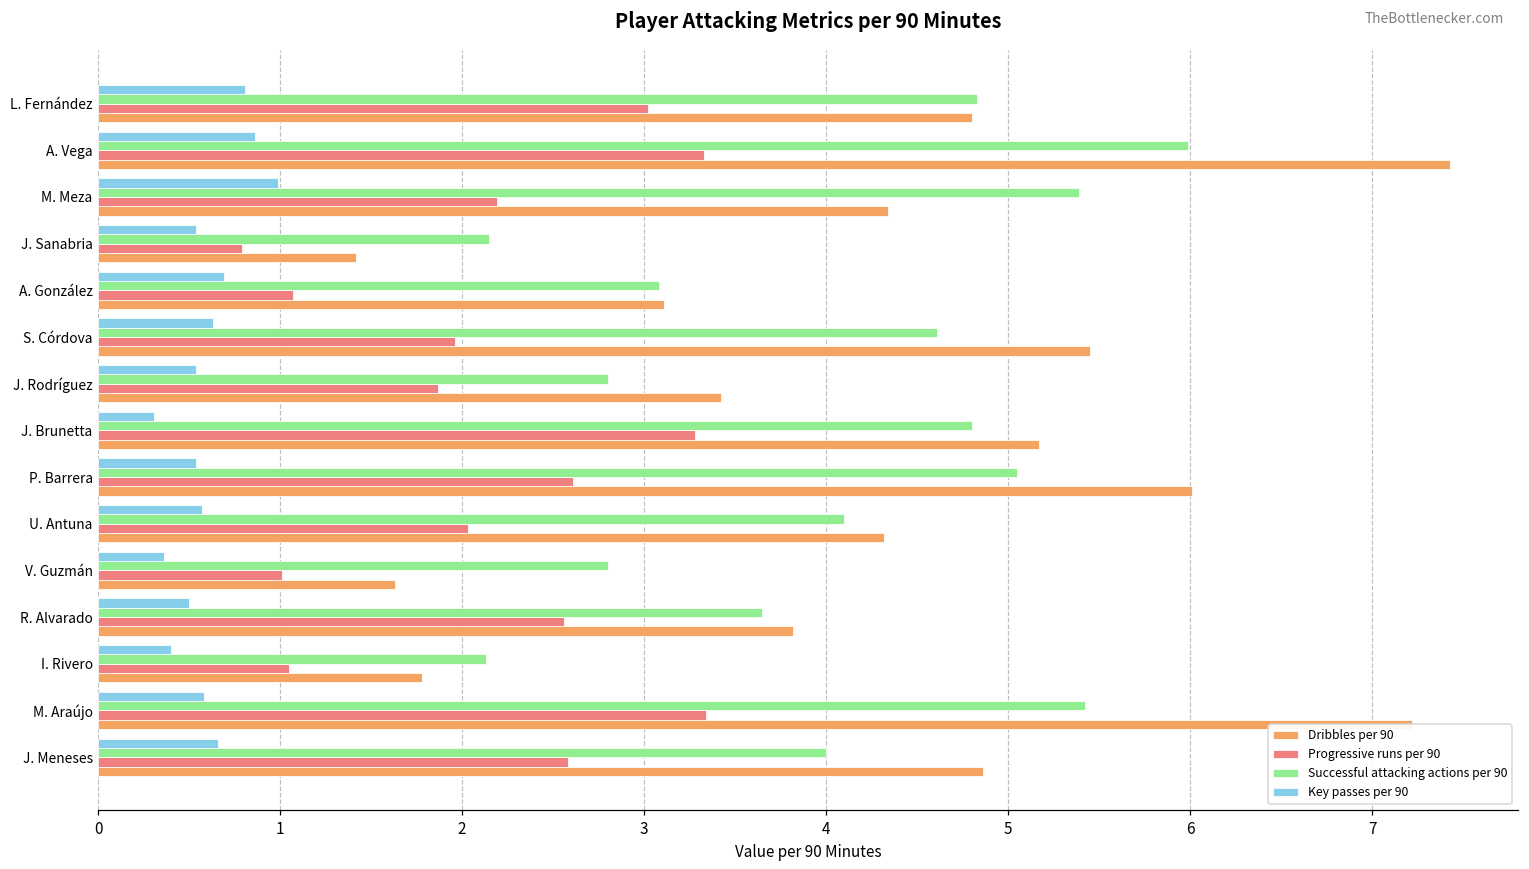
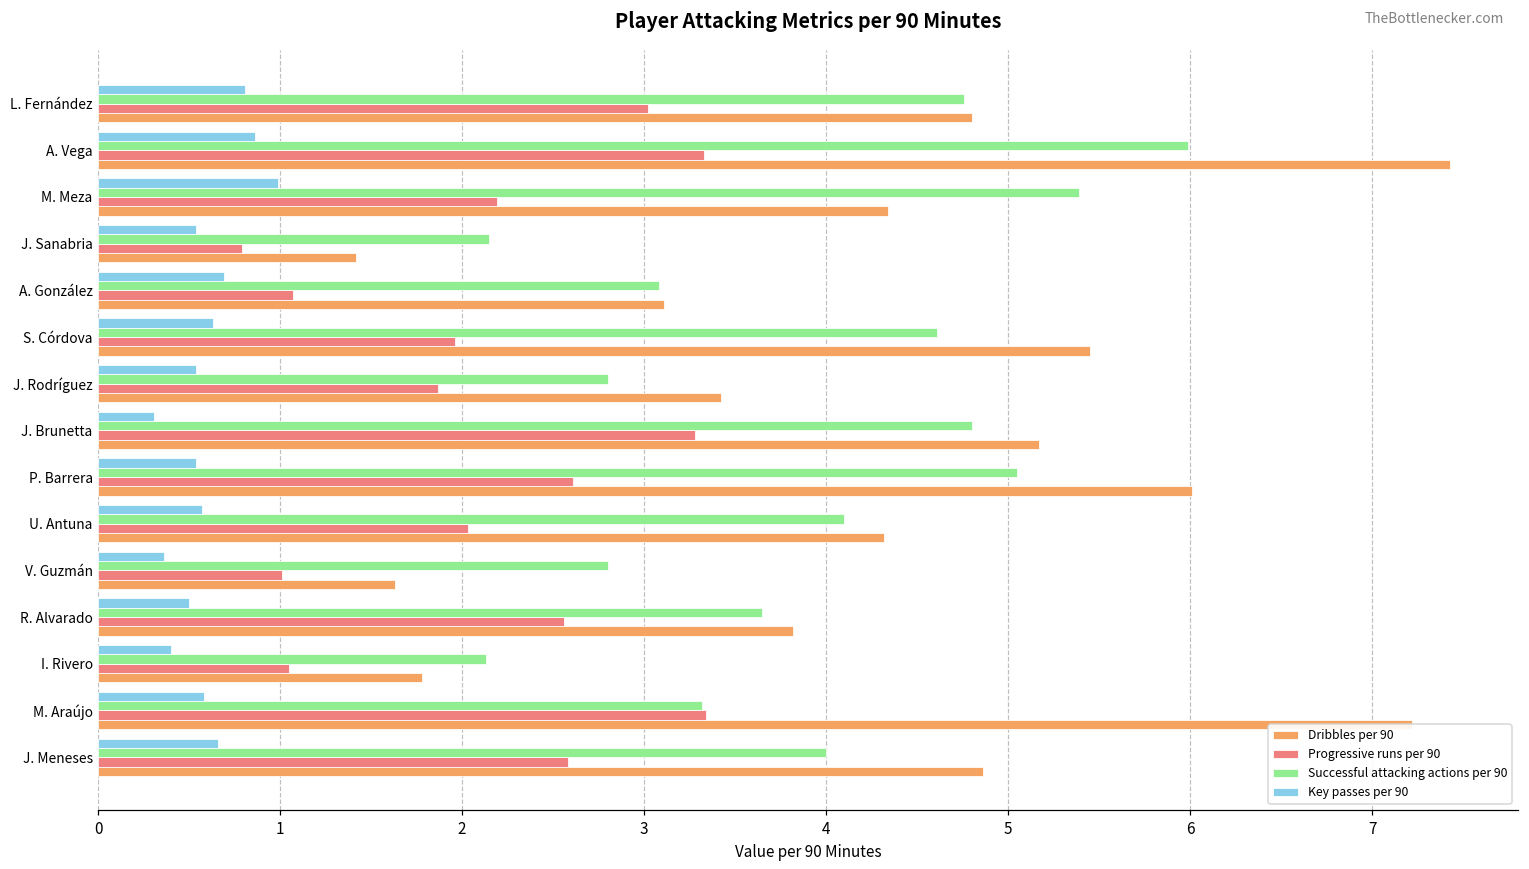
Successful attacking actions per 90, L. Fernández: 4.83 -> 4.76
Successful attacking actions per 90, M. Araújo: 5.42 -> 3.32
